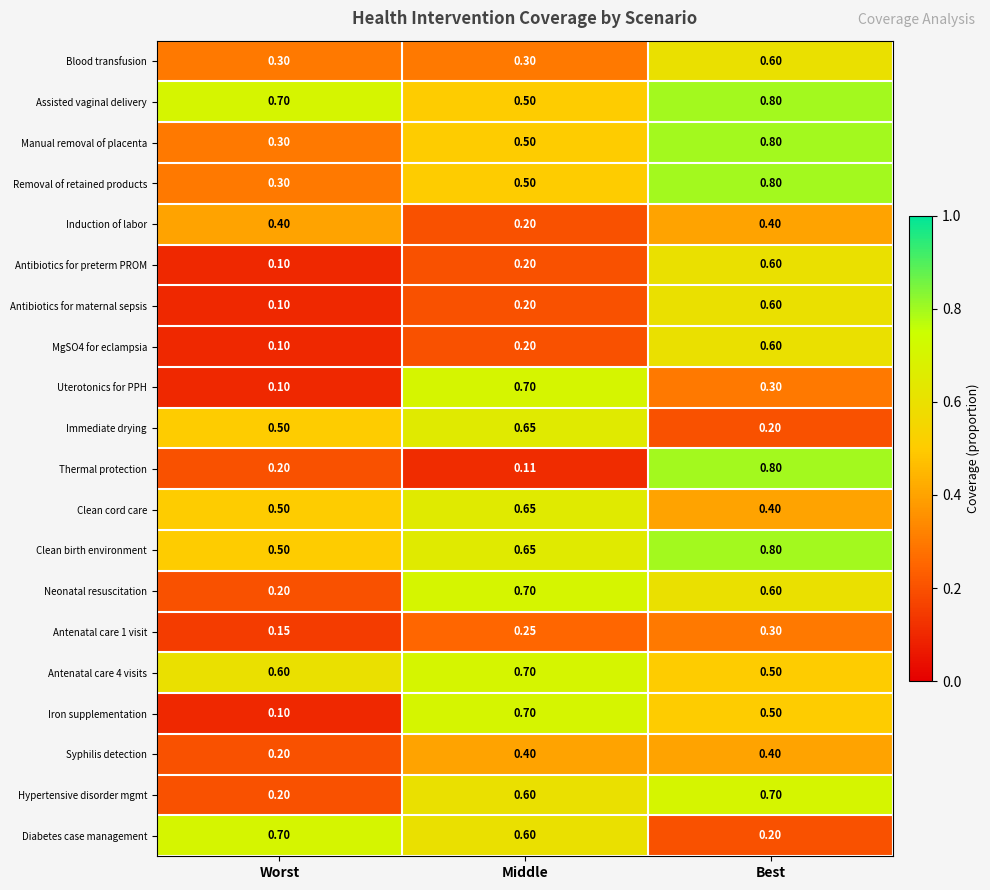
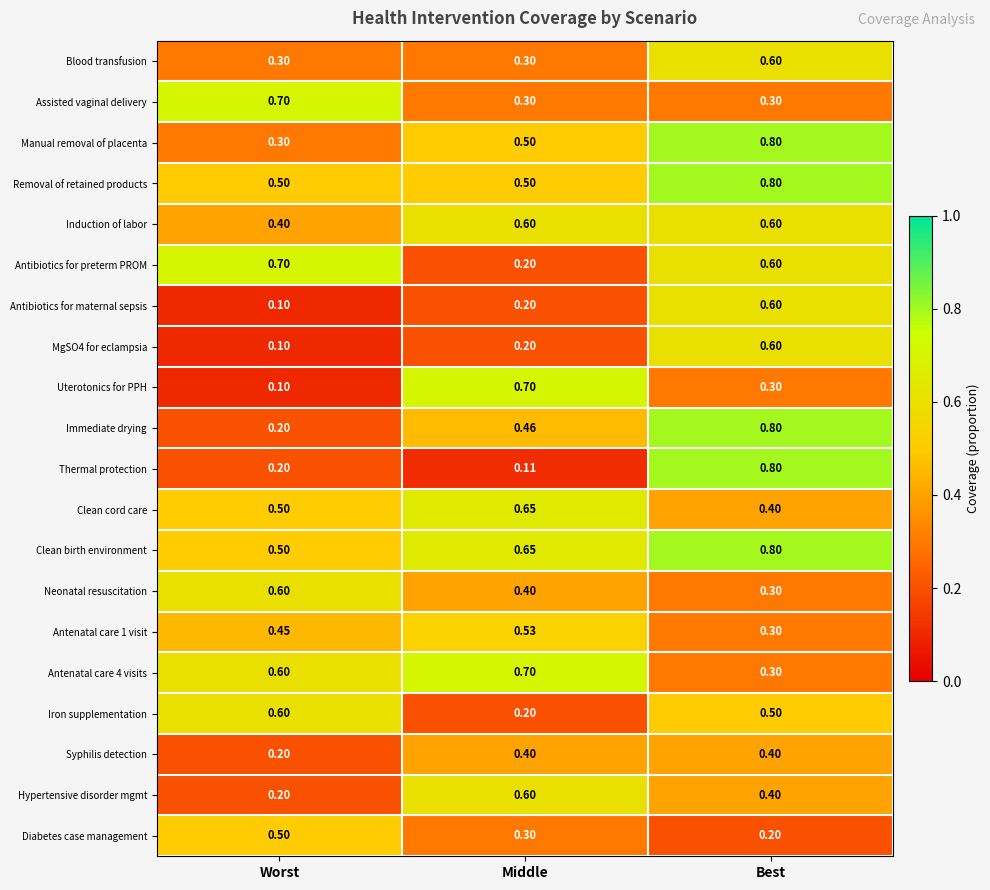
Assisted vaginal delivery, Middle: 0.50 -> 0.30
Assisted vaginal delivery, Best: 0.80 -> 0.30
Removal of retained products, Worst: 0.30 -> 0.50
Induction of labor, Middle: 0.20 -> 0.60
Induction of labor, Best: 0.40 -> 0.60
Antibiotics for preterm PROM, Worst: 0.10 -> 0.70
Immediate drying, Worst: 0.50 -> 0.20
Immediate drying, Middle: 0.65 -> 0.46
Immediate drying, Best: 0.20 -> 0.80
Neonatal resuscitation, Worst: 0.20 -> 0.60
Neonatal resuscitation, Middle: 0.70 -> 0.40
Neonatal resuscitation, Best: 0.60 -> 0.30
Antenatal care 1 visit, Worst: 0.15 -> 0.45
Antenatal care 1 visit, Middle: 0.25 -> 0.53
Antenatal care 4 visits, Best: 0.50 -> 0.30
Iron supplementation, Worst: 0.10 -> 0.60
Iron supplementation, Middle: 0.70 -> 0.20
Hypertensive disorder mgmt, Best: 0.70 -> 0.40
Diabetes case management, Worst: 0.70 -> 0.50
Diabetes case management, Middle: 0.60 -> 0.30
